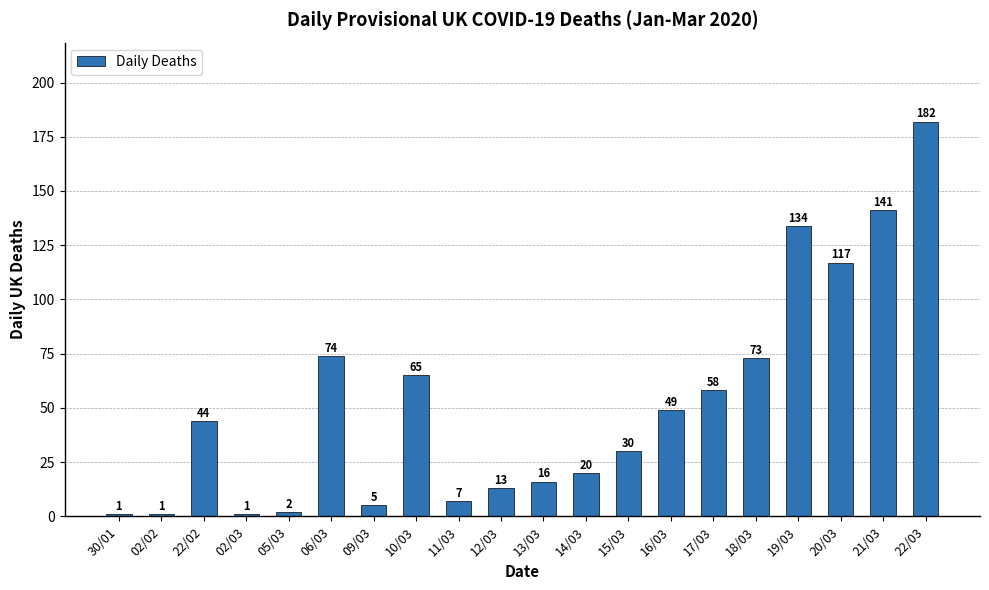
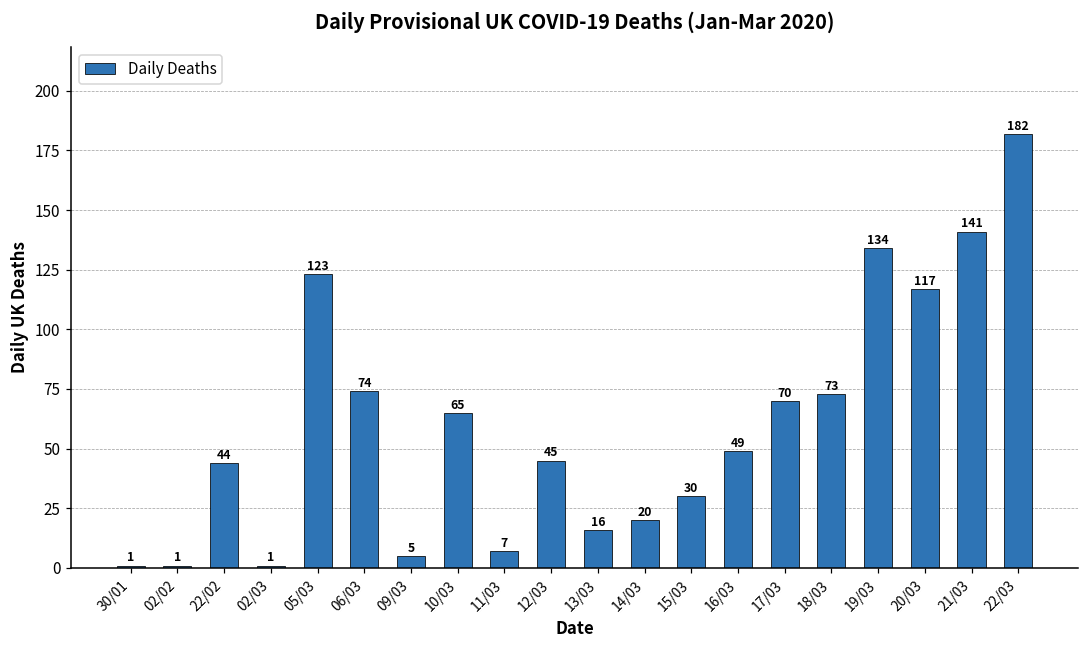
05/03: 2 -> 123
12/03: 13 -> 45
17/03: 58 -> 70
